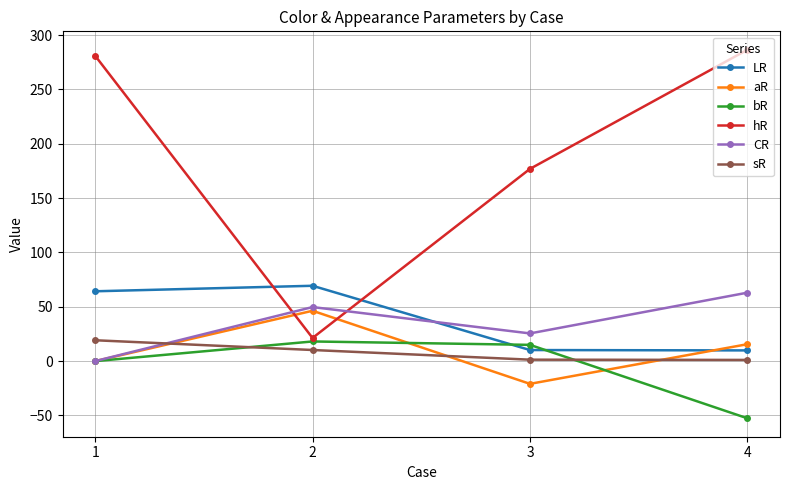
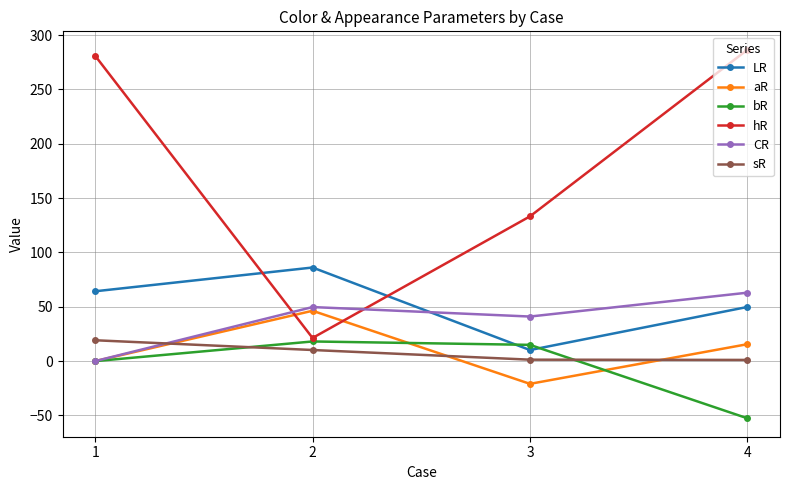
LR, 2: 69 -> 86
hR, 3: 177 -> 133
CR, 3: 25 -> 41
LR, 4: 10 -> 50
